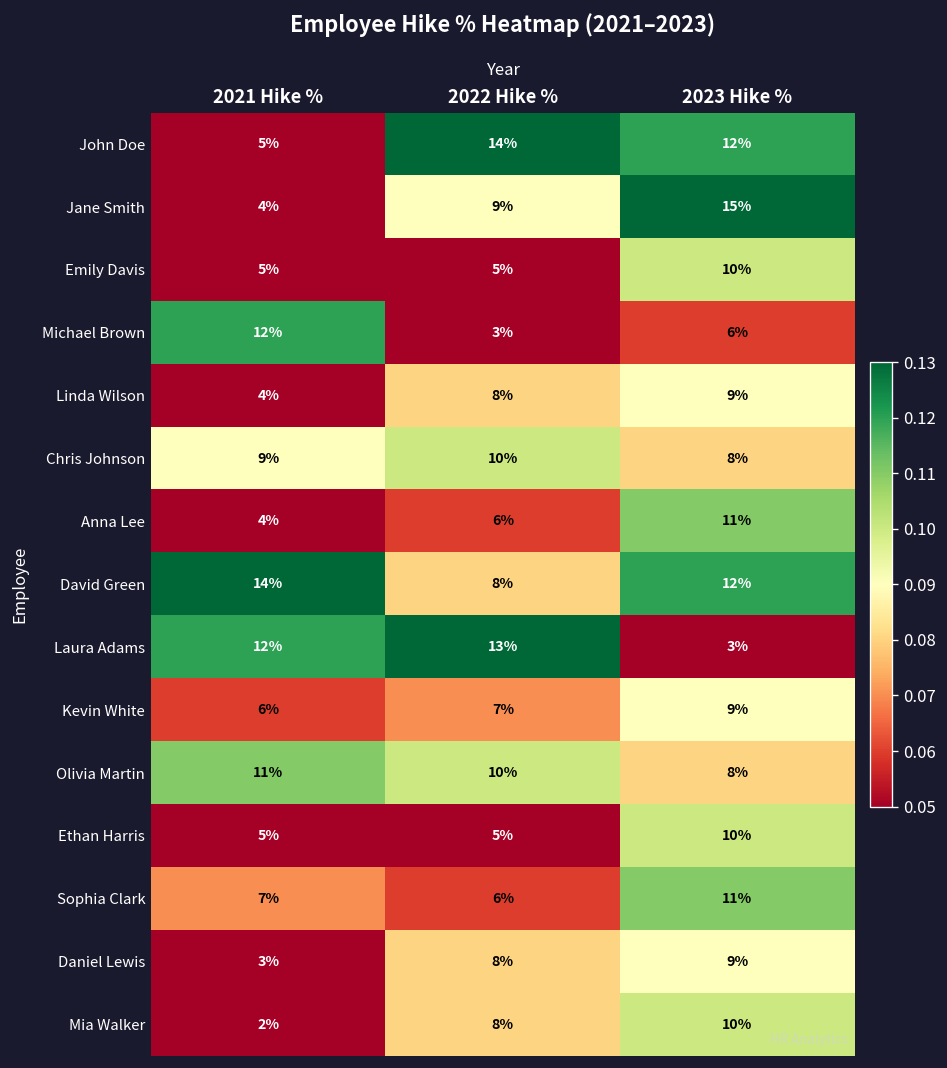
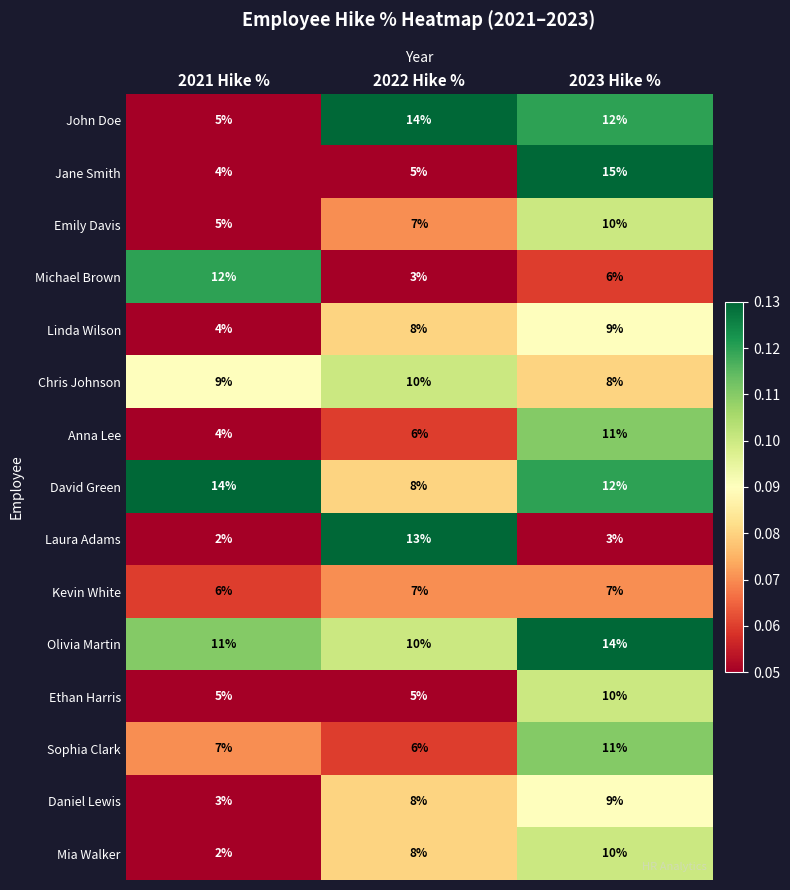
Jane Smith, 2022 Hike %: 9% -> 5%
Emily Davis, 2022 Hike %: 5% -> 7%
Laura Adams, 2021 Hike %: 12% -> 2%
Kevin White, 2023 Hike %: 9% -> 7%
Olivia Martin, 2023 Hike %: 8% -> 14%
